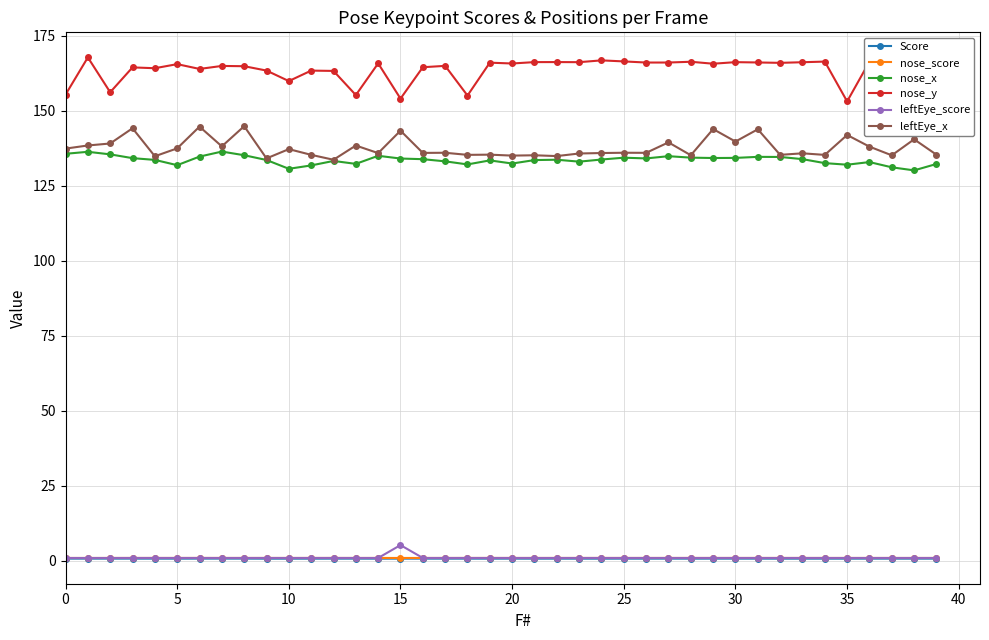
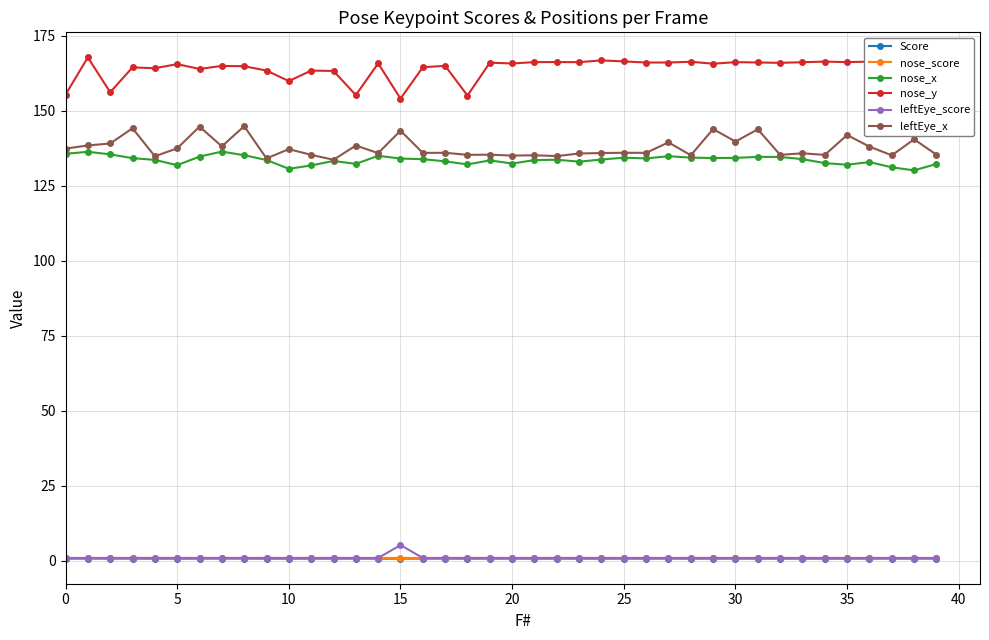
nose_y, 35: 153 -> 166
